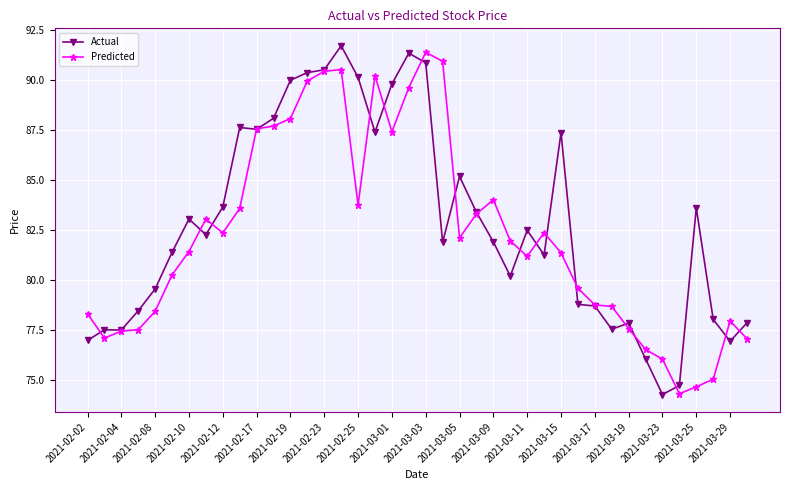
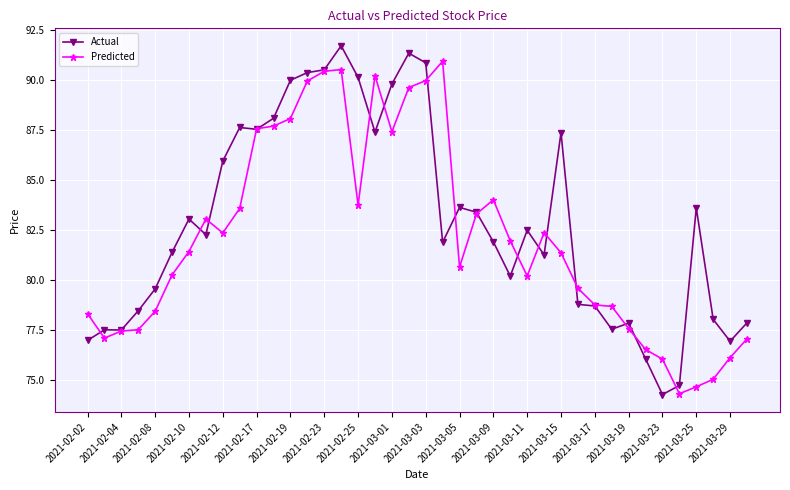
Actual, 2021-02-12: 83.7 -> 86.0
Predicted, 2021-03-03: 91.4 -> 90.0
Actual, 2021-03-05: 85.2 -> 83.6
Predicted, 2021-03-05: 82.1 -> 80.7
Predicted, 2021-03-11: 81.2 -> 80.2
Predicted, 2021-03-29: 78.0 -> 76.1
